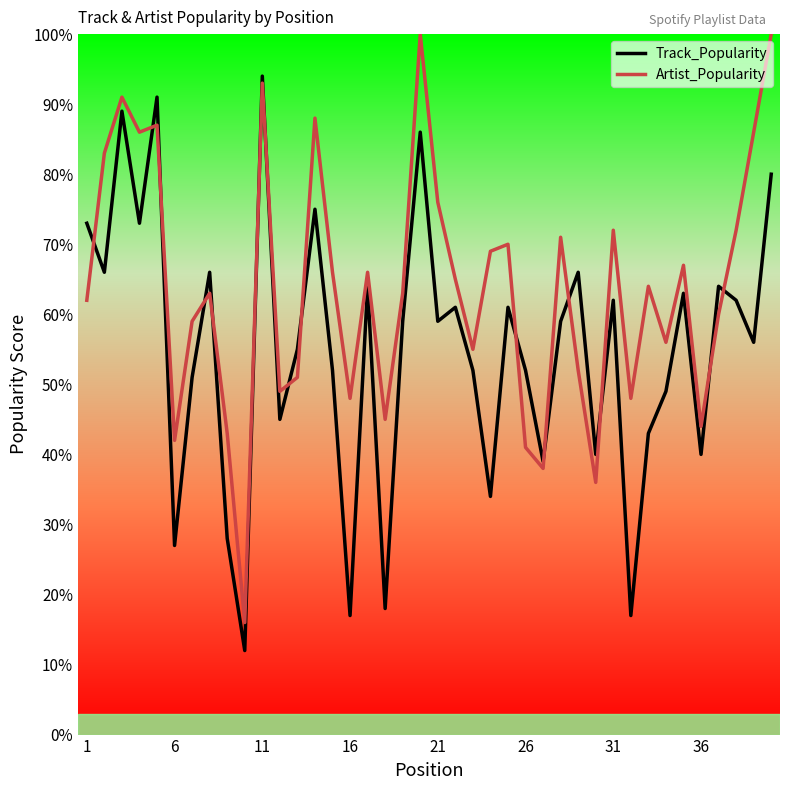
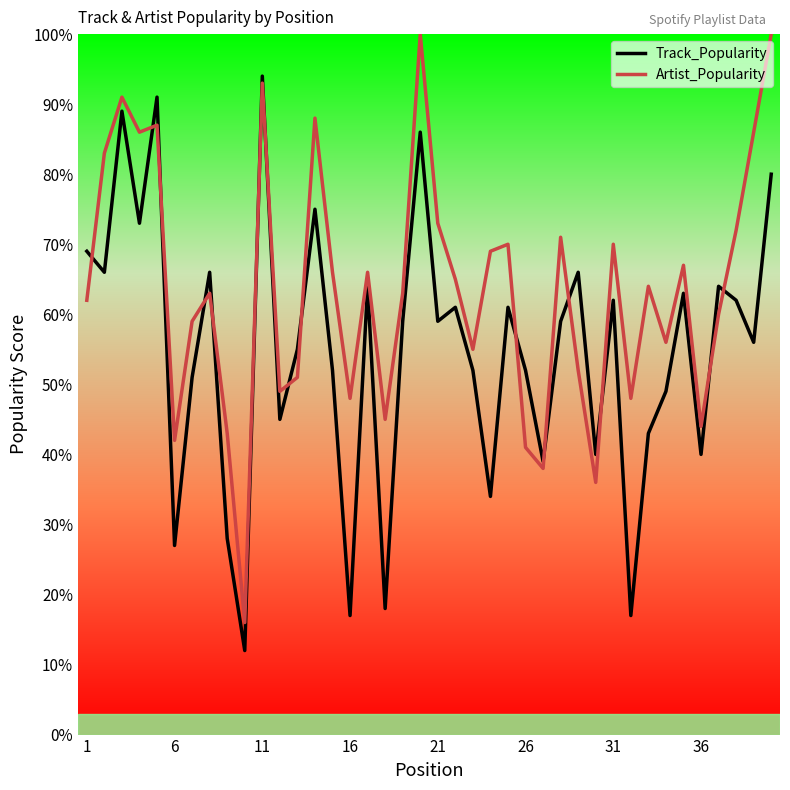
Track_Popularity, 1: 73% -> 69%
Artist_Popularity, 21: 76% -> 73%
Artist_Popularity, 31: 72% -> 70%
